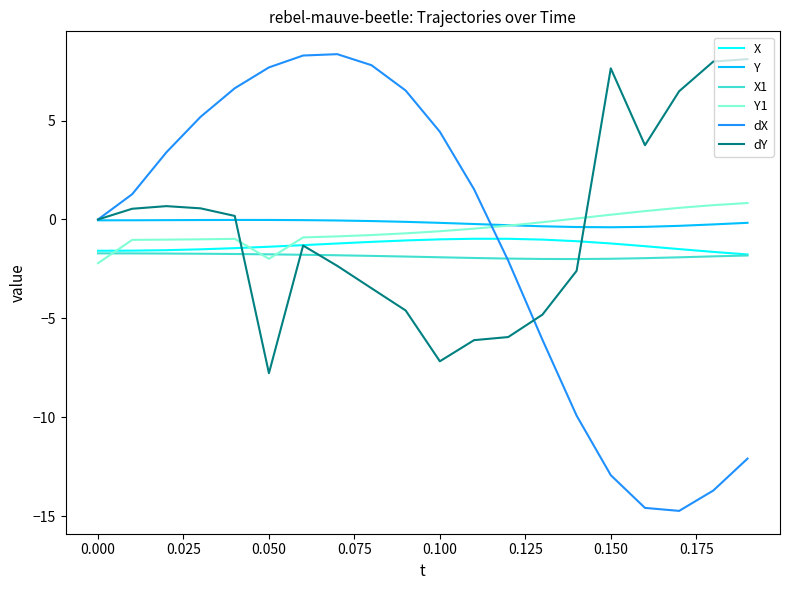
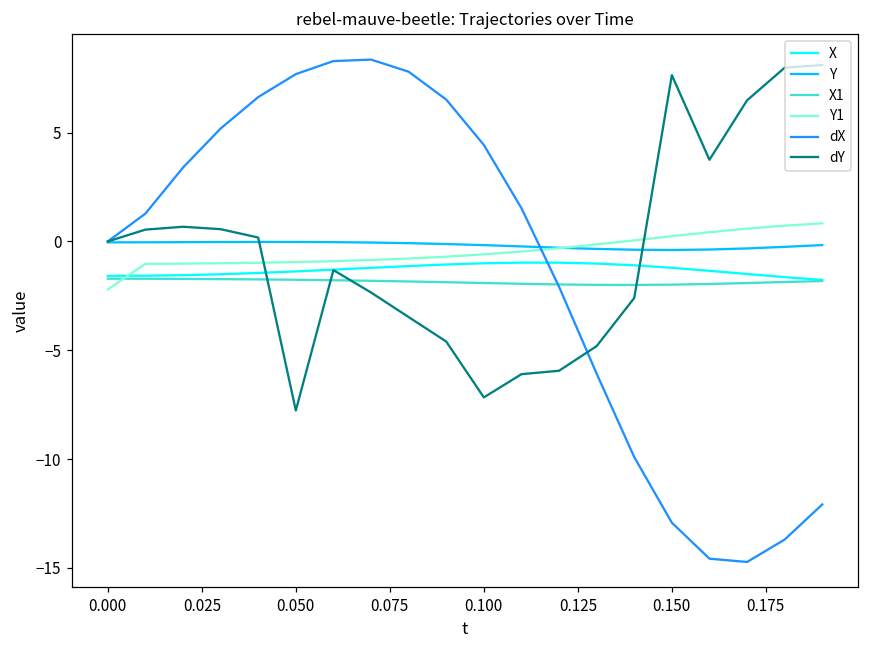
Y1, 0.050: -2.0 -> -0.9
